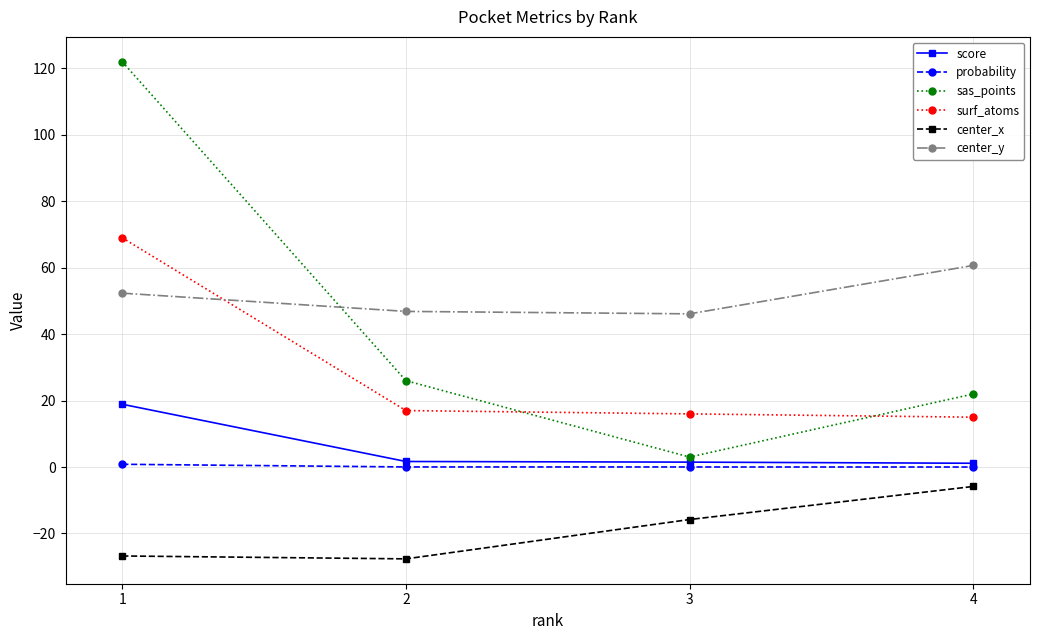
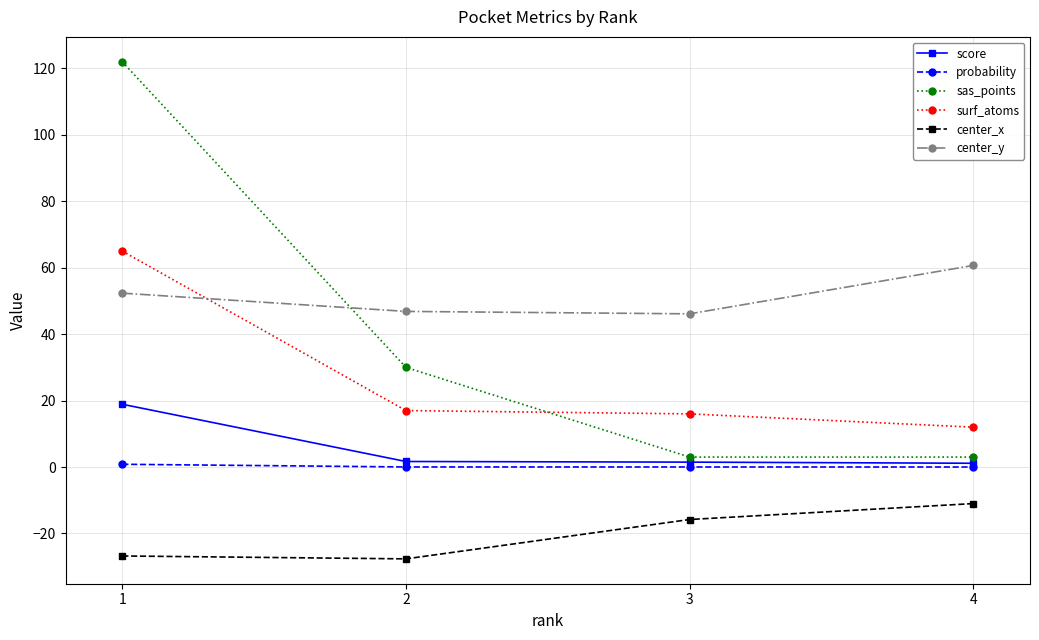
surf_atoms, 1: 69 -> 65
sas_points, 2: 26 -> 30
sas_points, 4: 22 -> 3
surf_atoms, 4: 15 -> 12
center_x, 4: -6 -> -11
